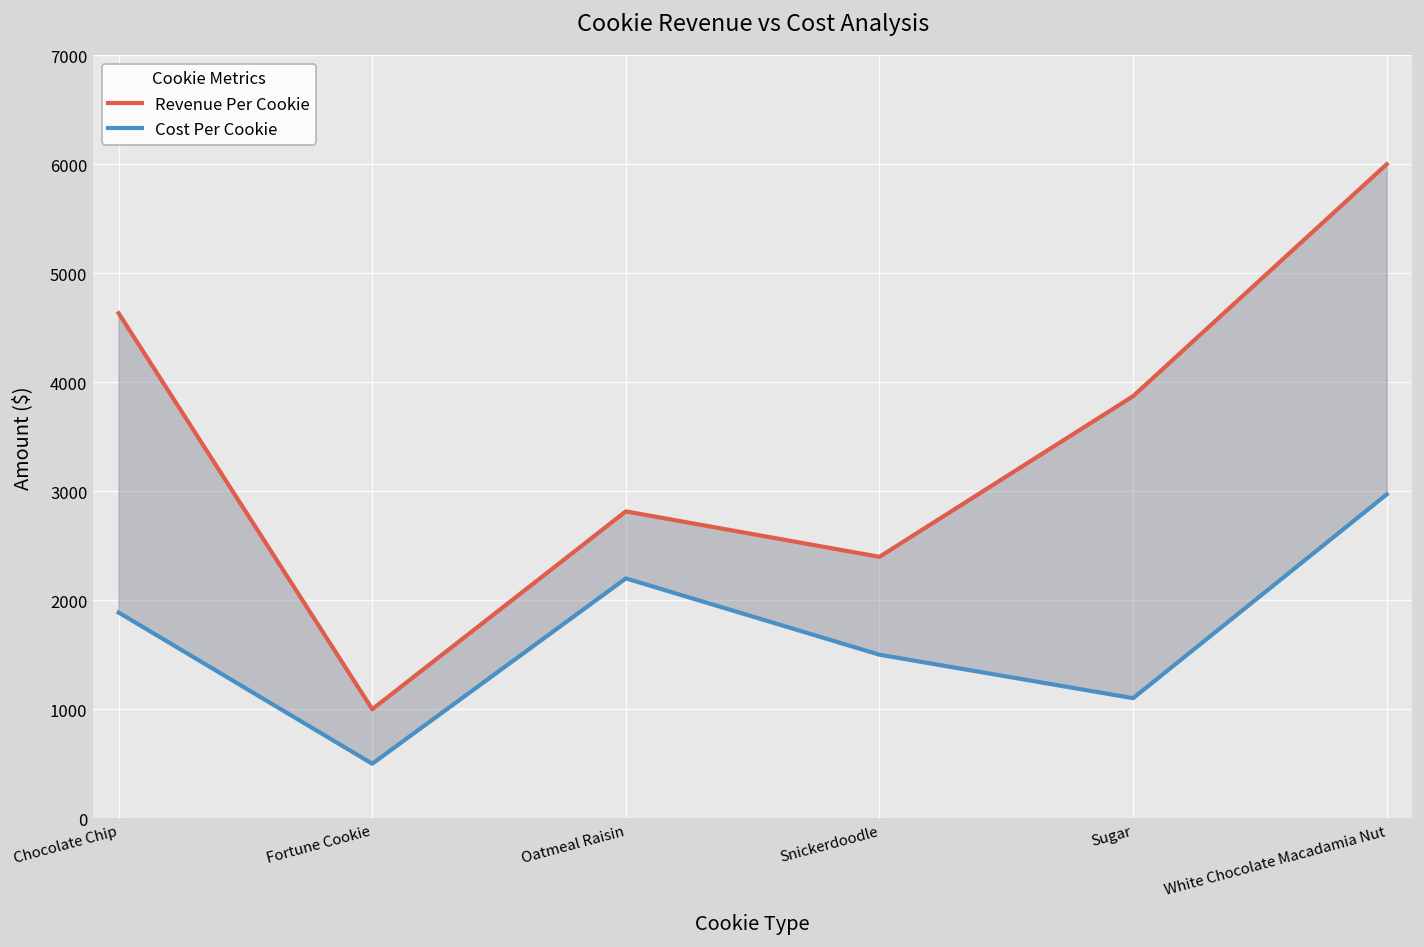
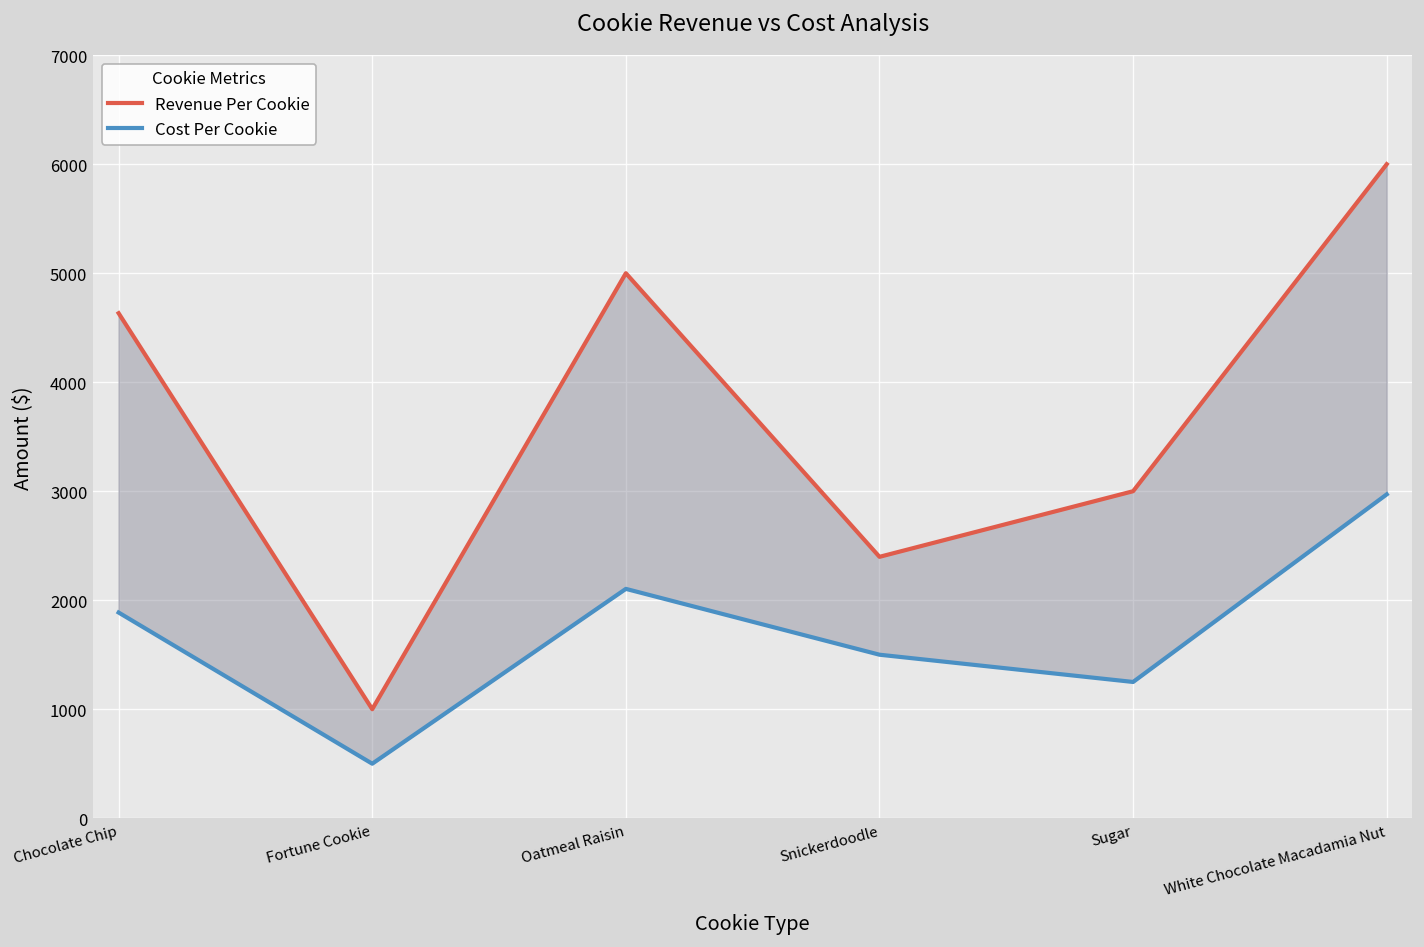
Revenue Per Cookie, Oatmeal Raisin: 2800 -> 5000
Cost Per Cookie, Oatmeal Raisin: 2200 -> 2100
Revenue Per Cookie, Sugar: 3900 -> 3000
Cost Per Cookie, Sugar: 1100 -> 1300
